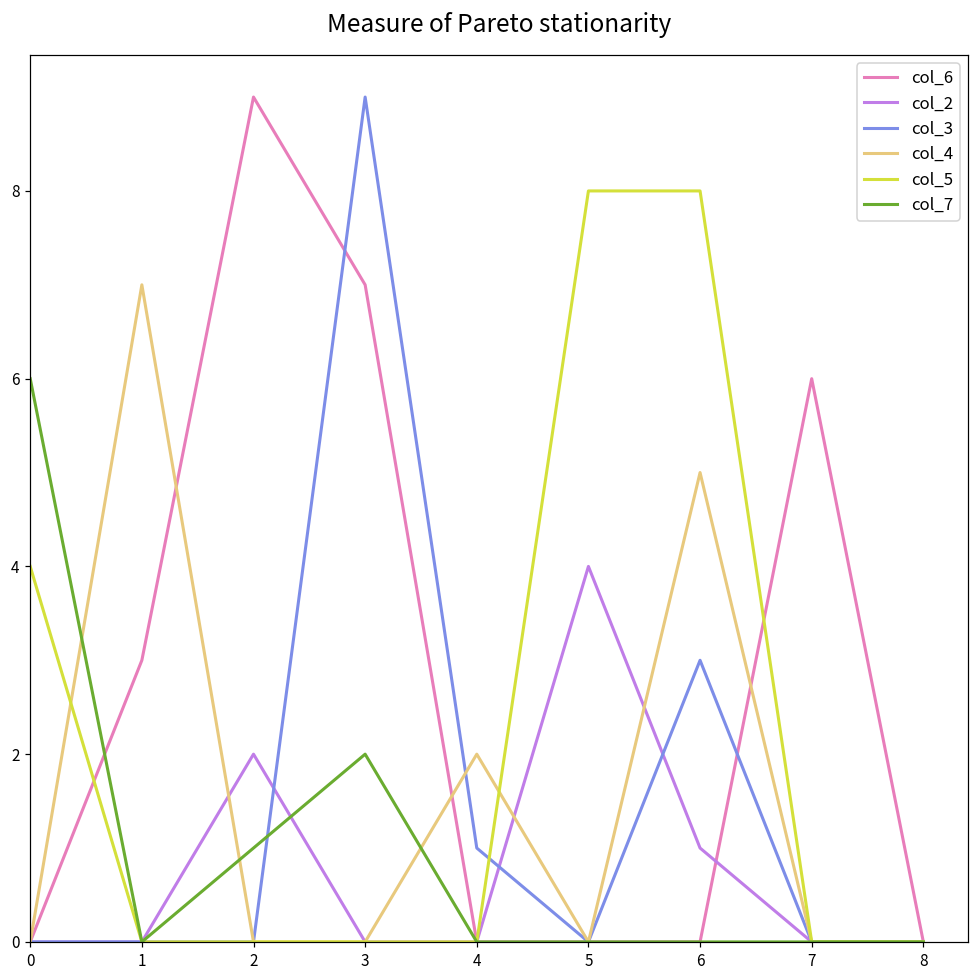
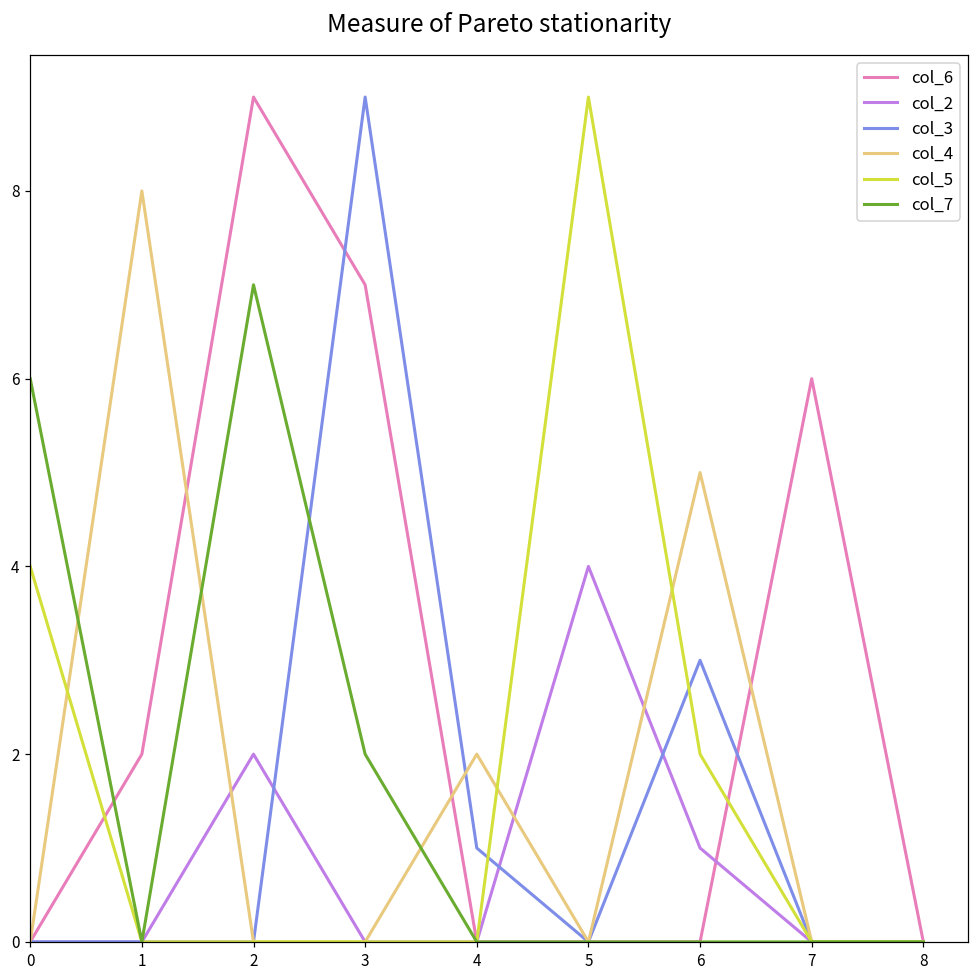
col_6, 1: 3 -> 2
col_4, 1: 7 -> 8
col_7, 2: 1 -> 7
col_5, 5: 8 -> 9
col_5, 6: 8 -> 2
